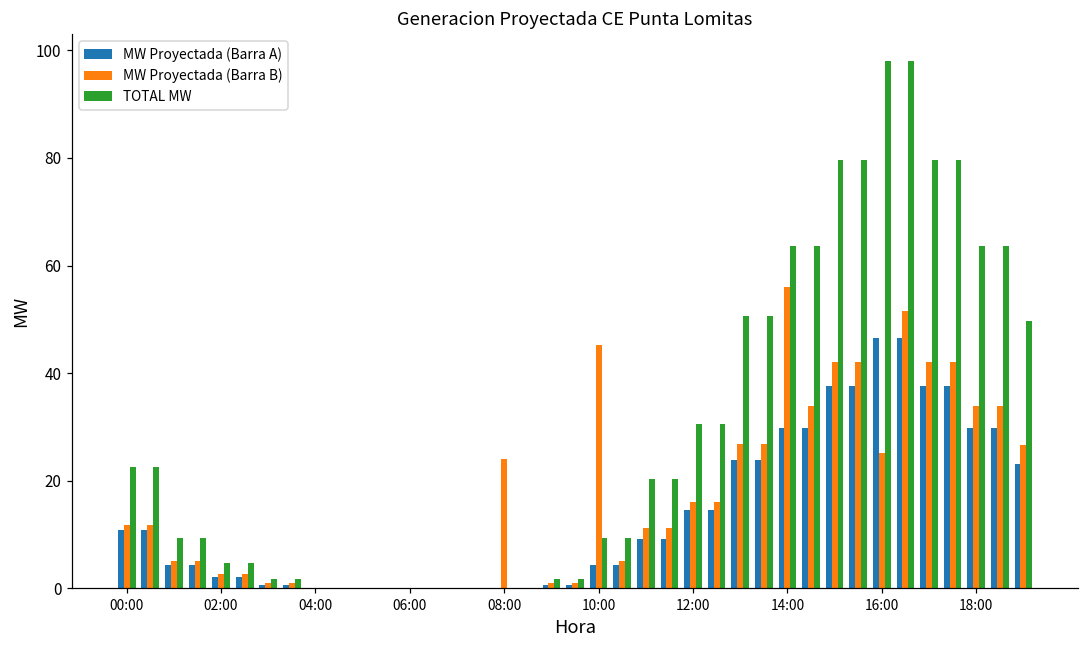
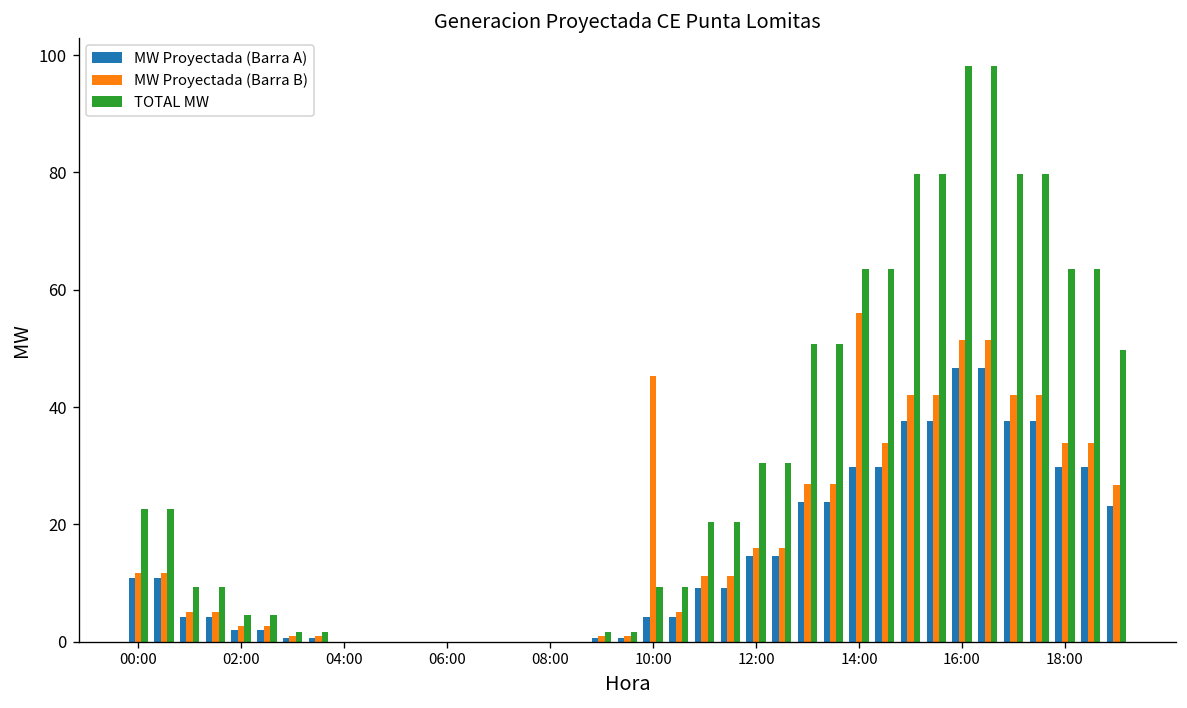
MW Proyectada (Barra B), 08:00: 24 -> 0
MW Proyectada (Barra B), 16:00: 25 -> 51
